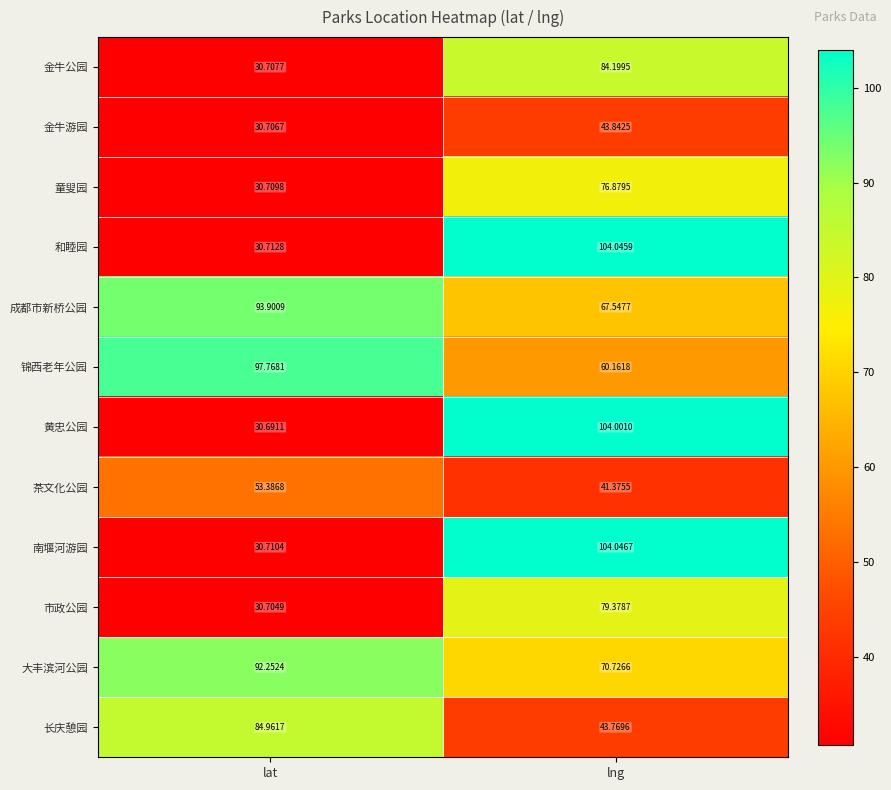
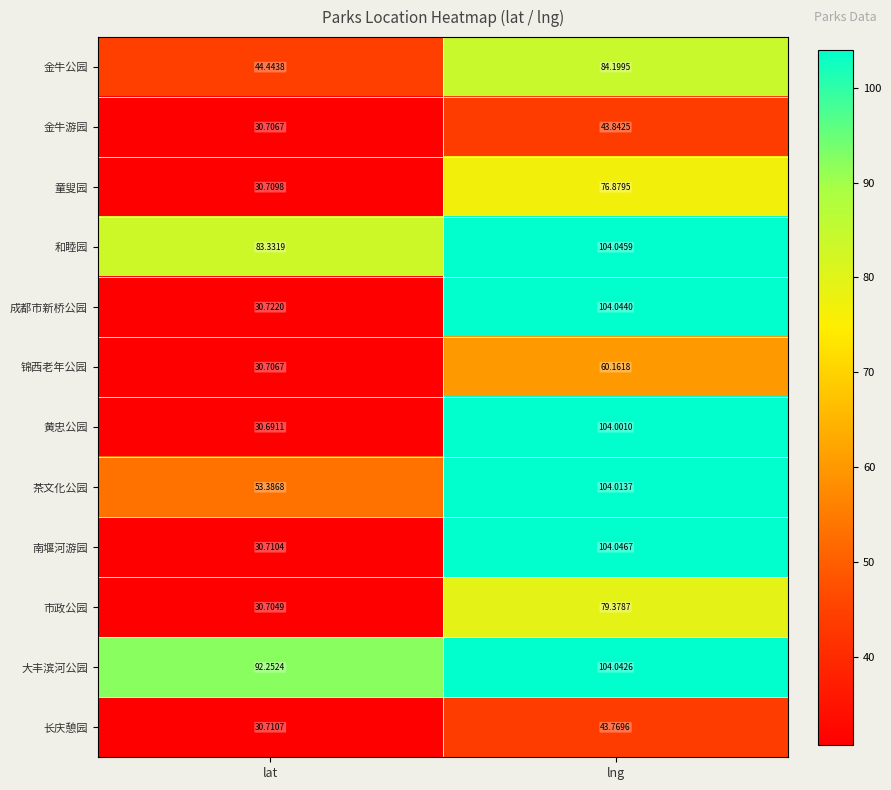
金牛公园, lat: 30.7077 -> 44.4438
和睦园, lat: 30.7128 -> 83.3319
成都市新桥公园, lat: 93.9009 -> 30.7220
成都市新桥公园, lng: 67.5477 -> 104.0440
锦西老年公园, lat: 97.7681 -> 30.7067
茶文化公园, lng: 41.3755 -> 104.0137
大丰滨河公园, lng: 70.7266 -> 104.0426
长庆憩园, lat: 84.9617 -> 30.7107
